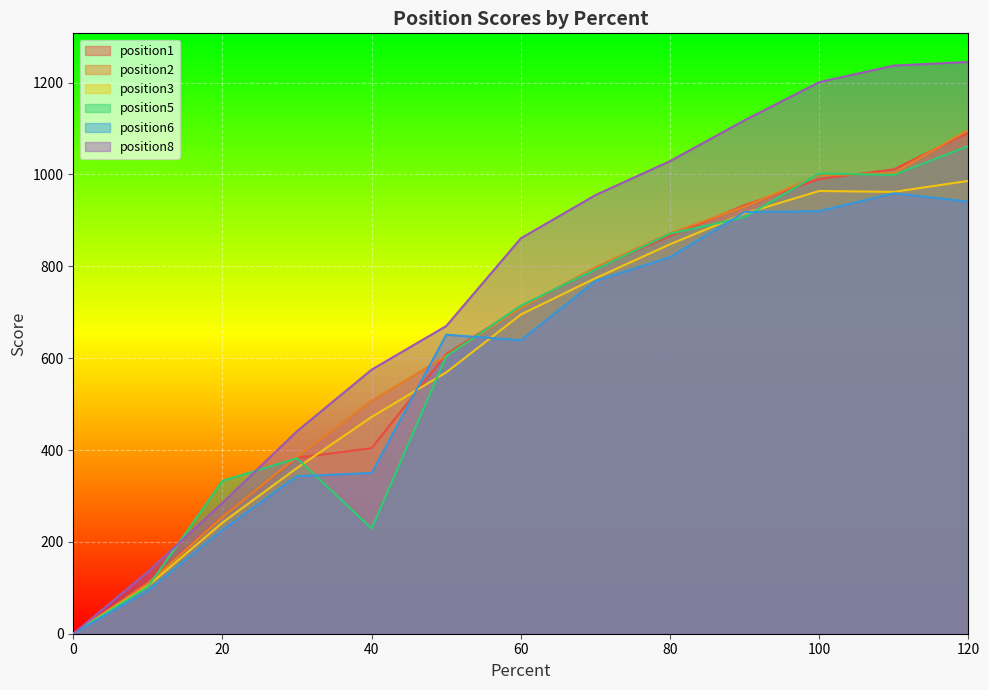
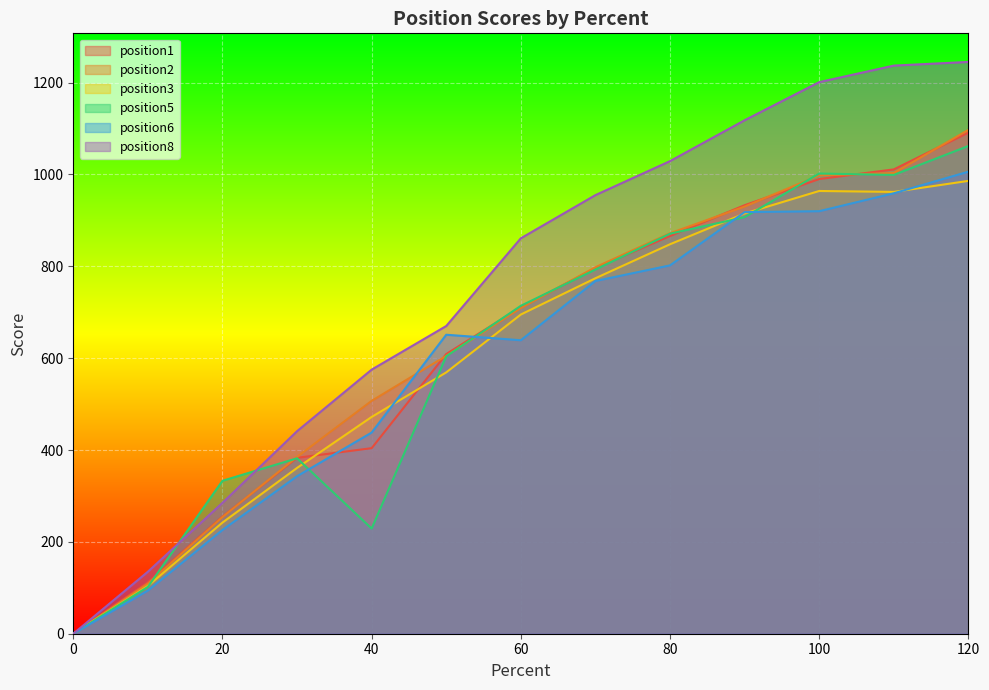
position6, 40: 350 -> 440
position6, 80: 820 -> 800
position6, 120: 940 -> 1010
